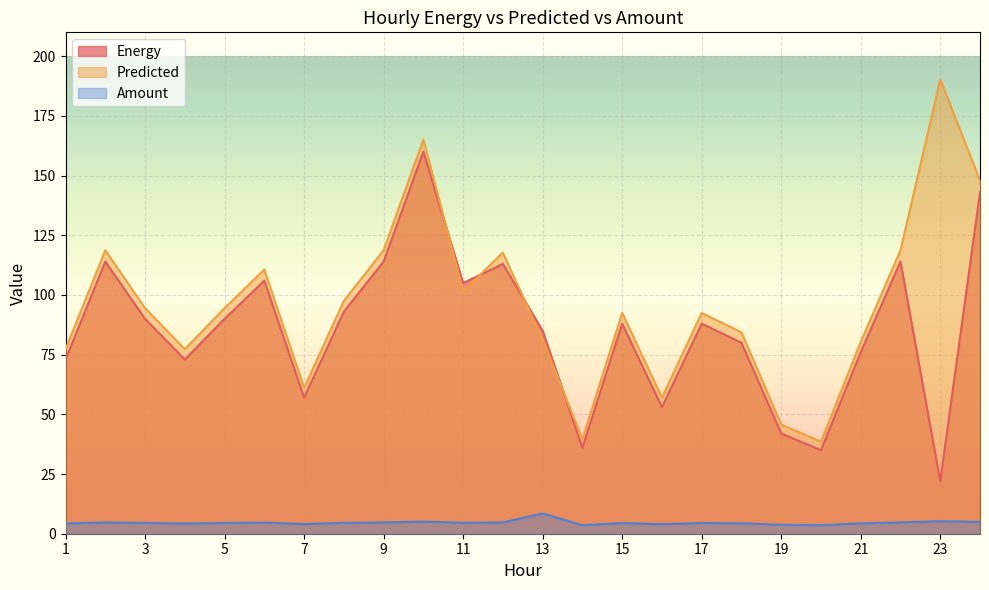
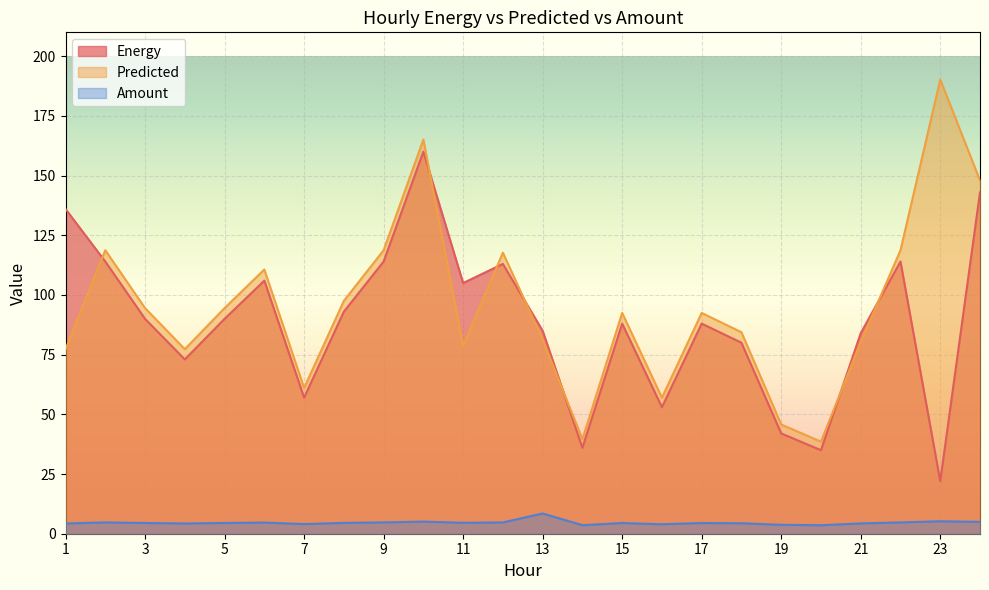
Energy, 1: 73 -> 136
Predicted, 11: 102 -> 79
Energy, 21: 76 -> 84
